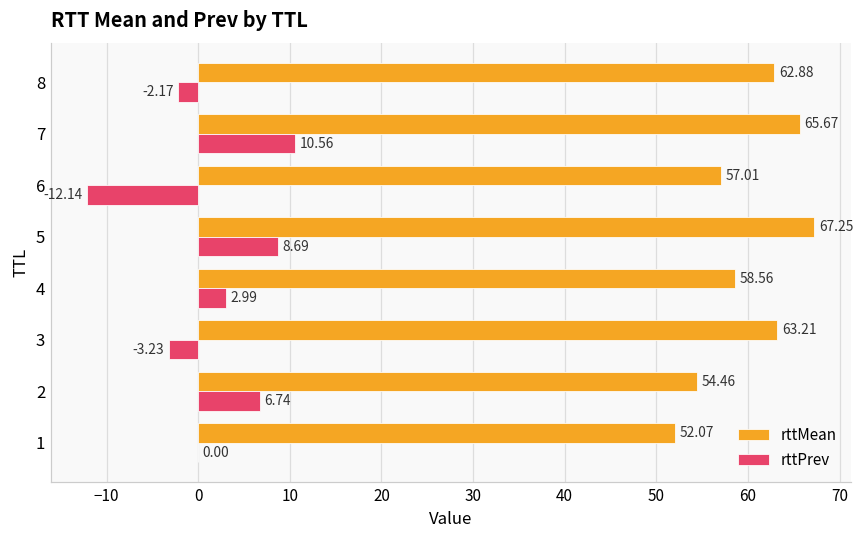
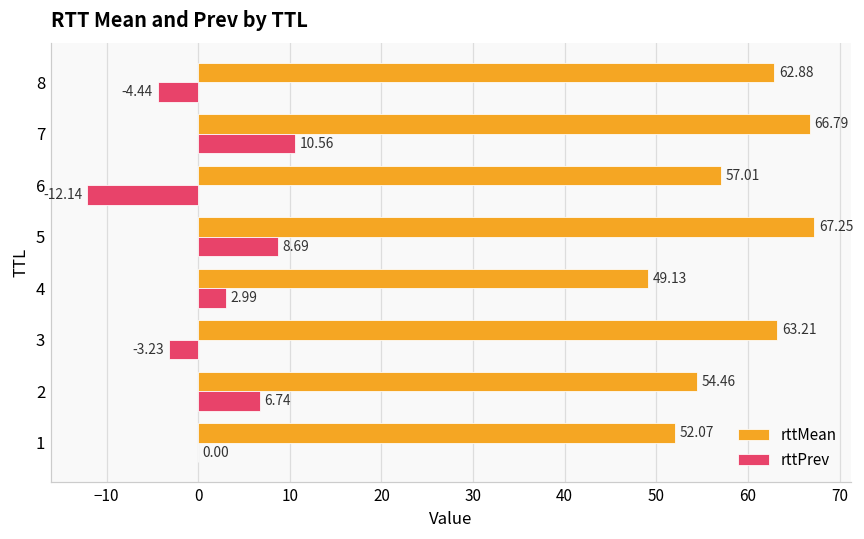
rttPrev, 8: -2.17 -> -4.44
rttMean, 7: 65.67 -> 66.79
rttMean, 4: 58.56 -> 49.13
